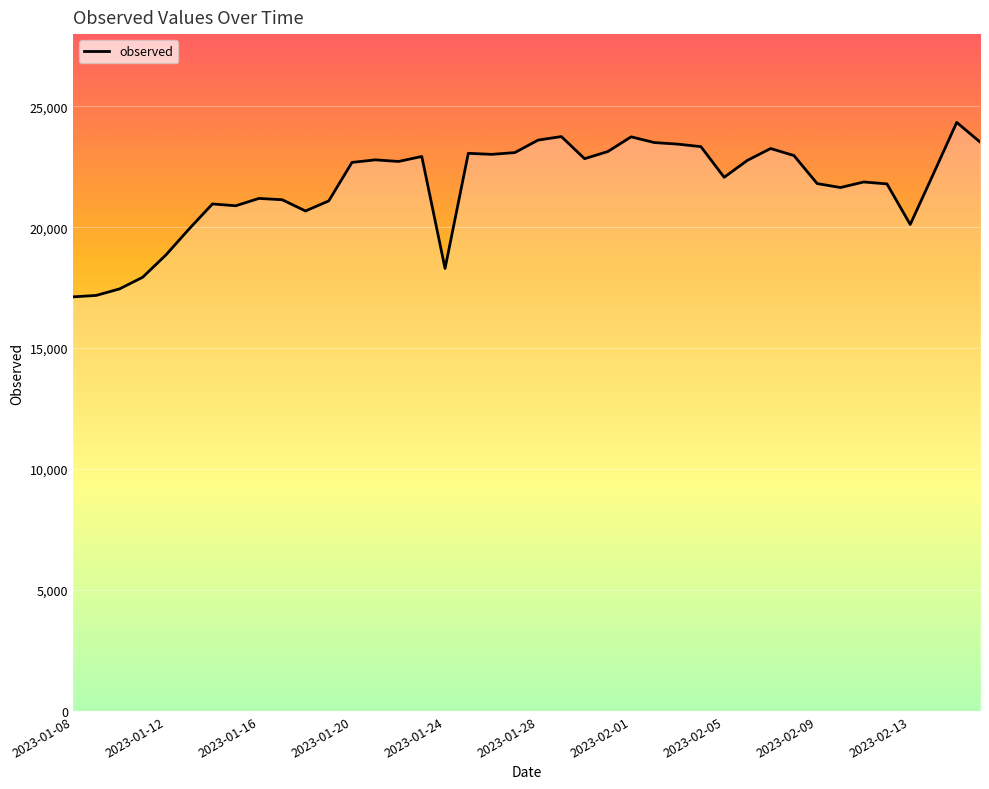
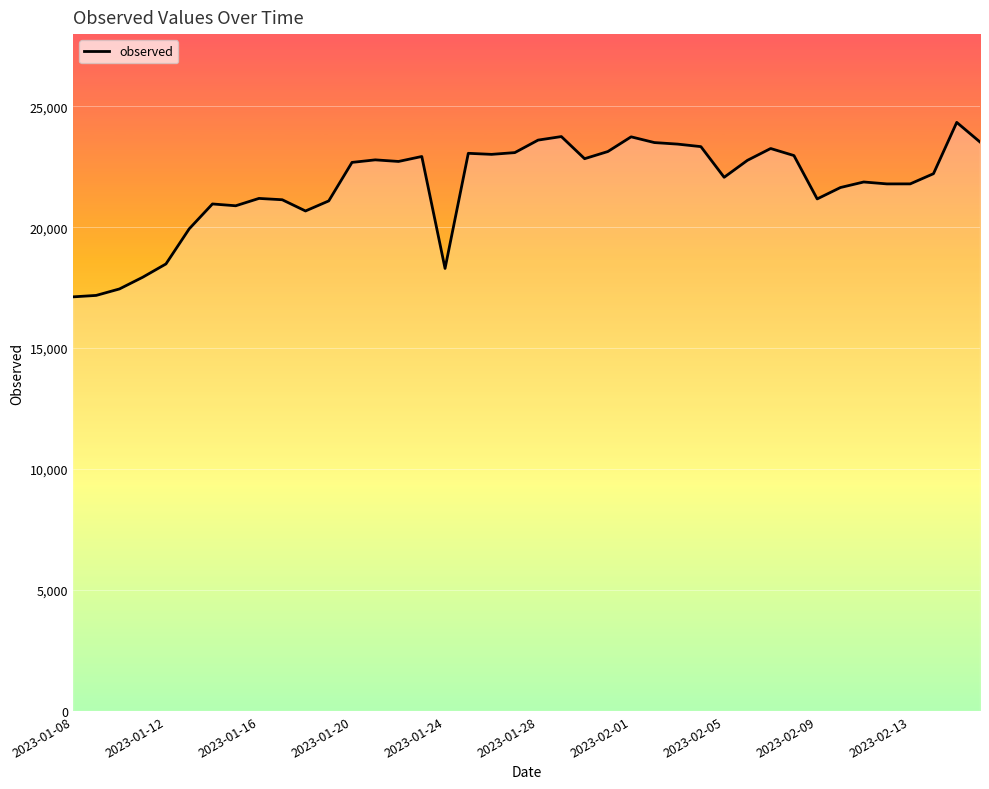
2023-01-12: 18,900 -> 18,500
2023-02-09: 21,800 -> 21,200
2023-02-13: 20,100 -> 21,800
